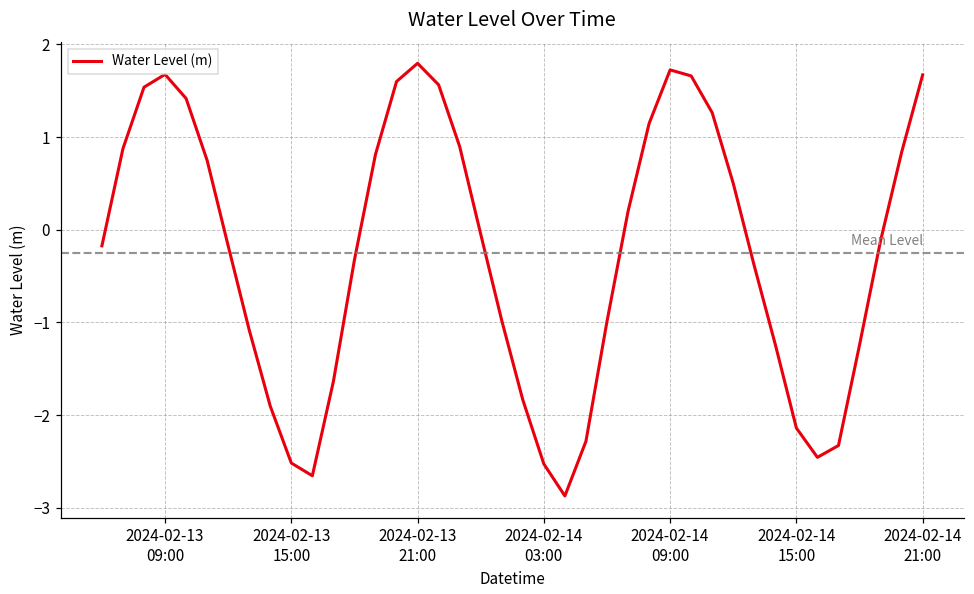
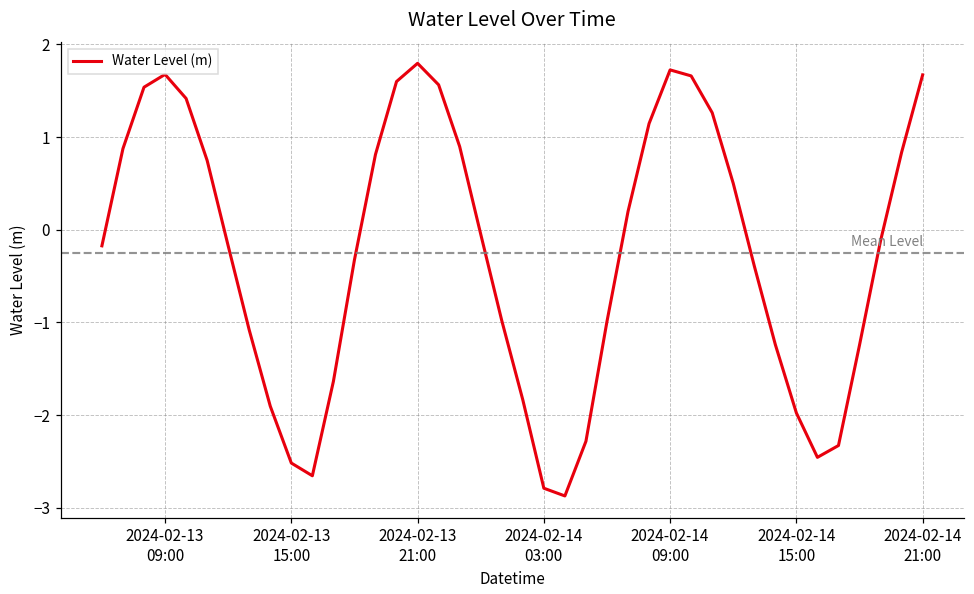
2024-02-14 03:00: -2.5 -> -2.8
2024-02-14 15:00: -2.1 -> -2.0
